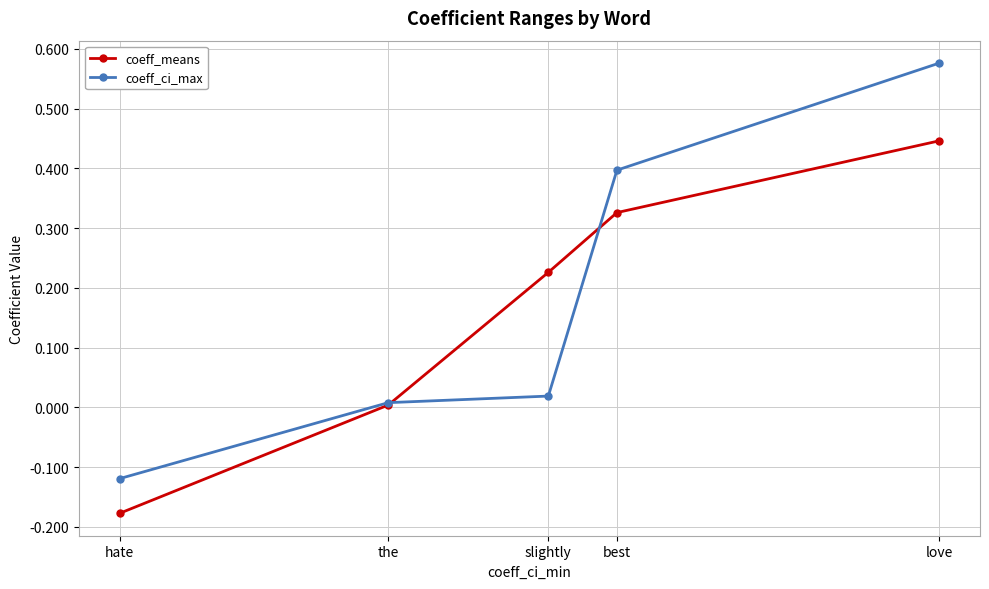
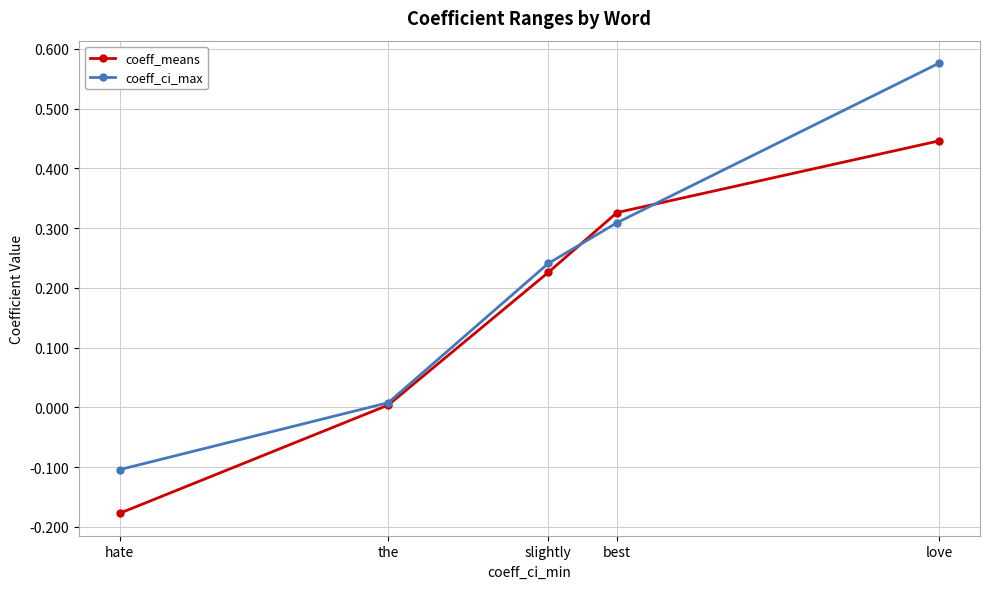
coeff_ci_max, hate: -0.12 -> -0.10
coeff_ci_max, slightly: 0.02 -> 0.24
coeff_ci_max, best: 0.40 -> 0.31
